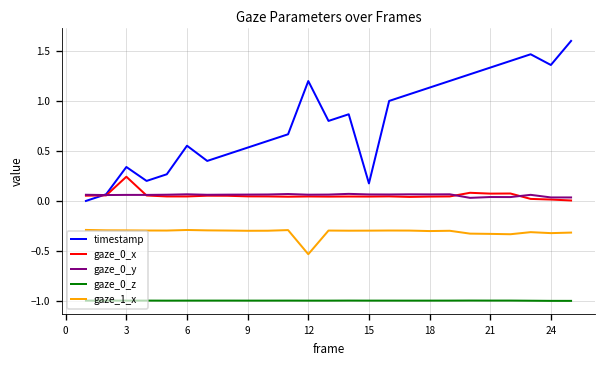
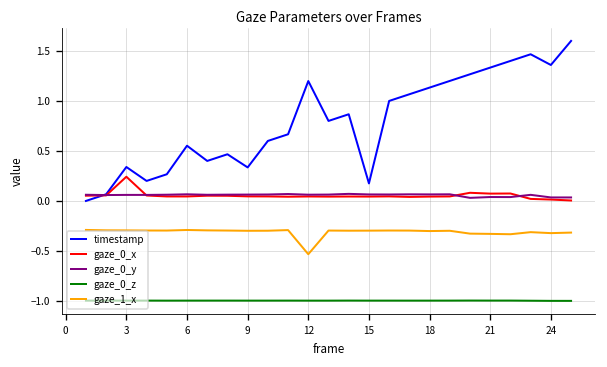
timestamp, 9: 0.5 -> 0.3
